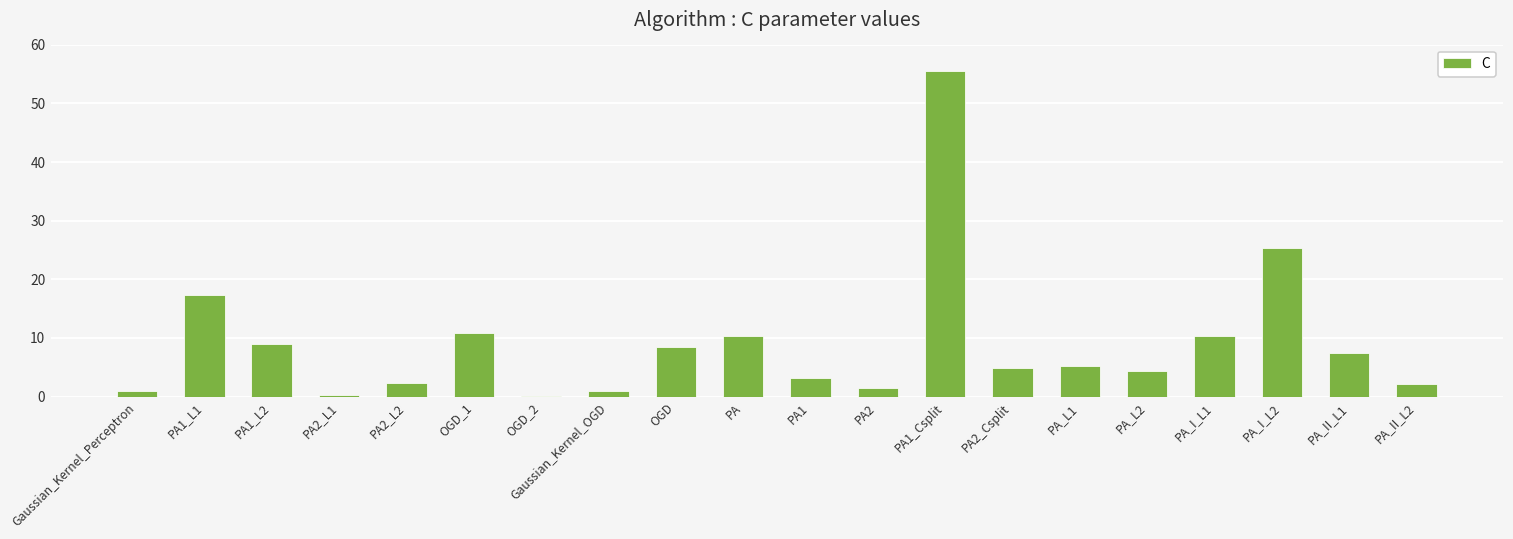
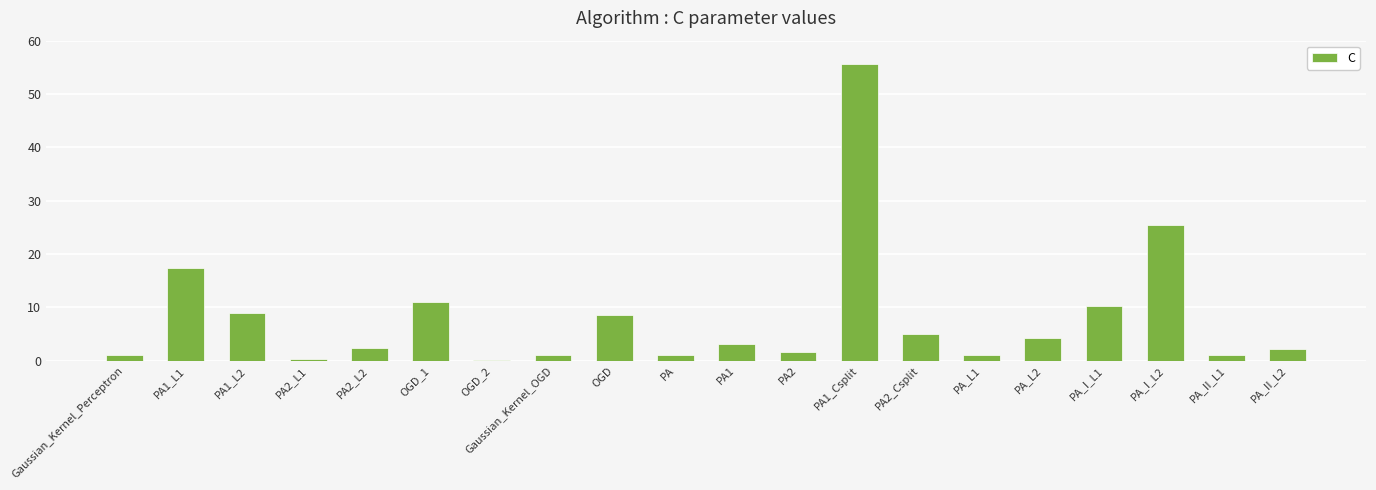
PA: 10 -> 1
PA_L1: 5 -> 1
PA_II_L1: 7 -> 1
